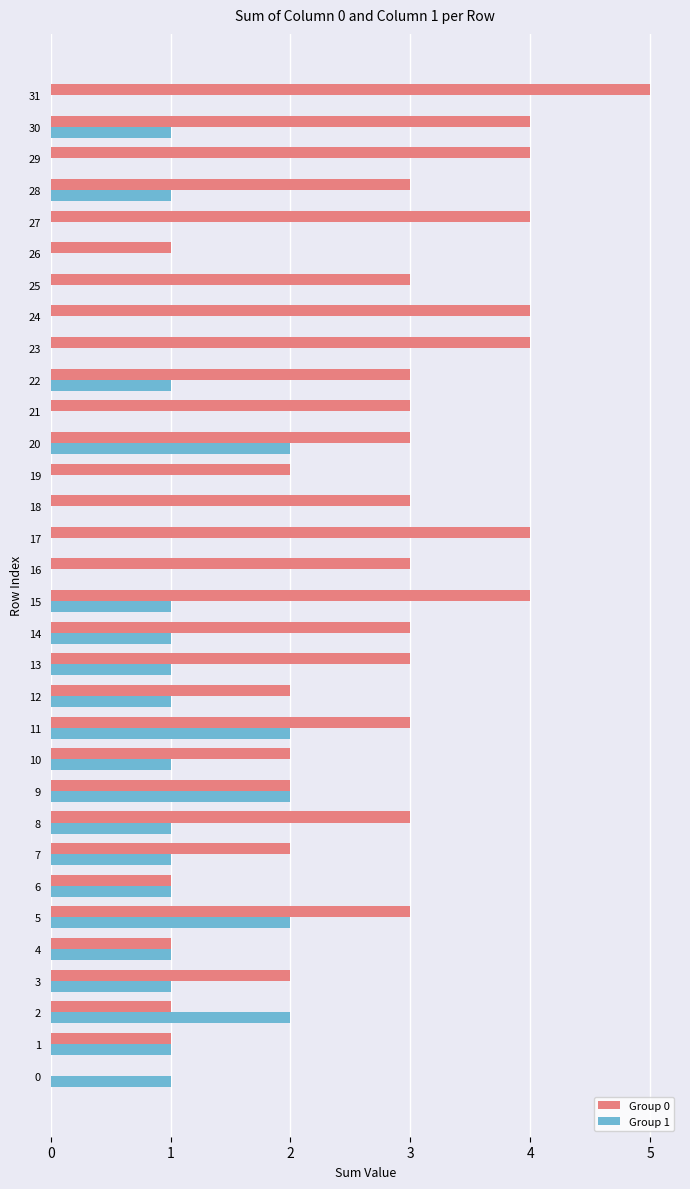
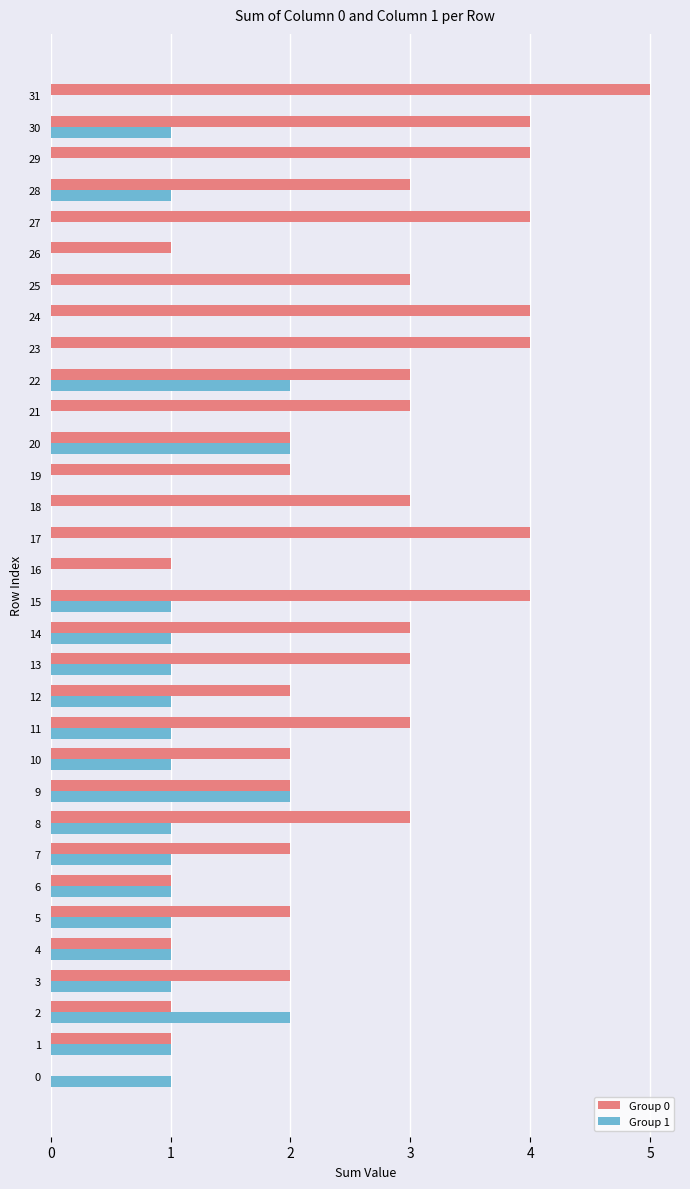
Group 1, 22: 1 -> 2
Group 0, 20: 3 -> 2
Group 0, 16: 3 -> 1
Group 1, 11: 2 -> 1
Group 0, 5: 3 -> 2
Group 1, 5: 2 -> 1
